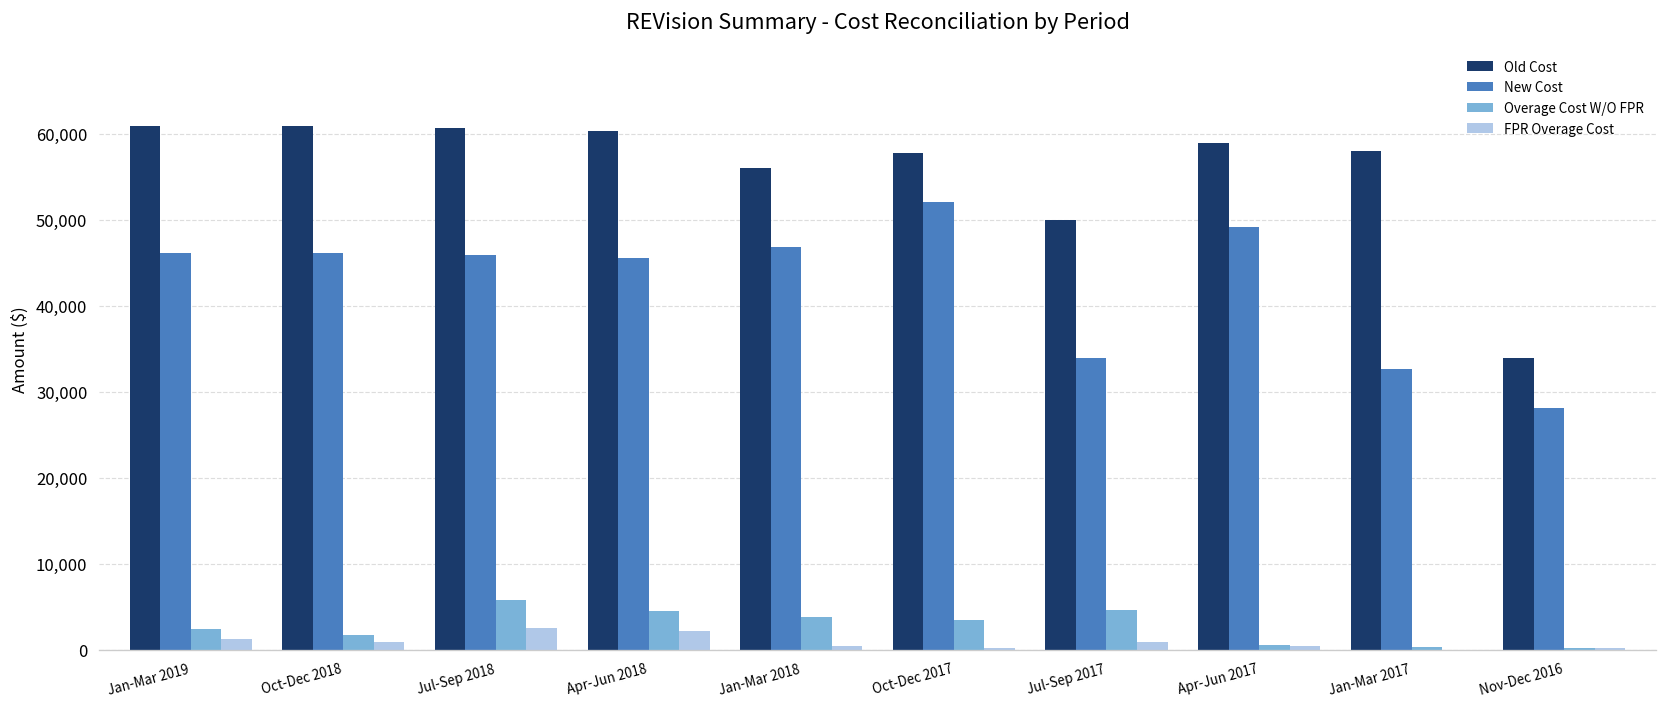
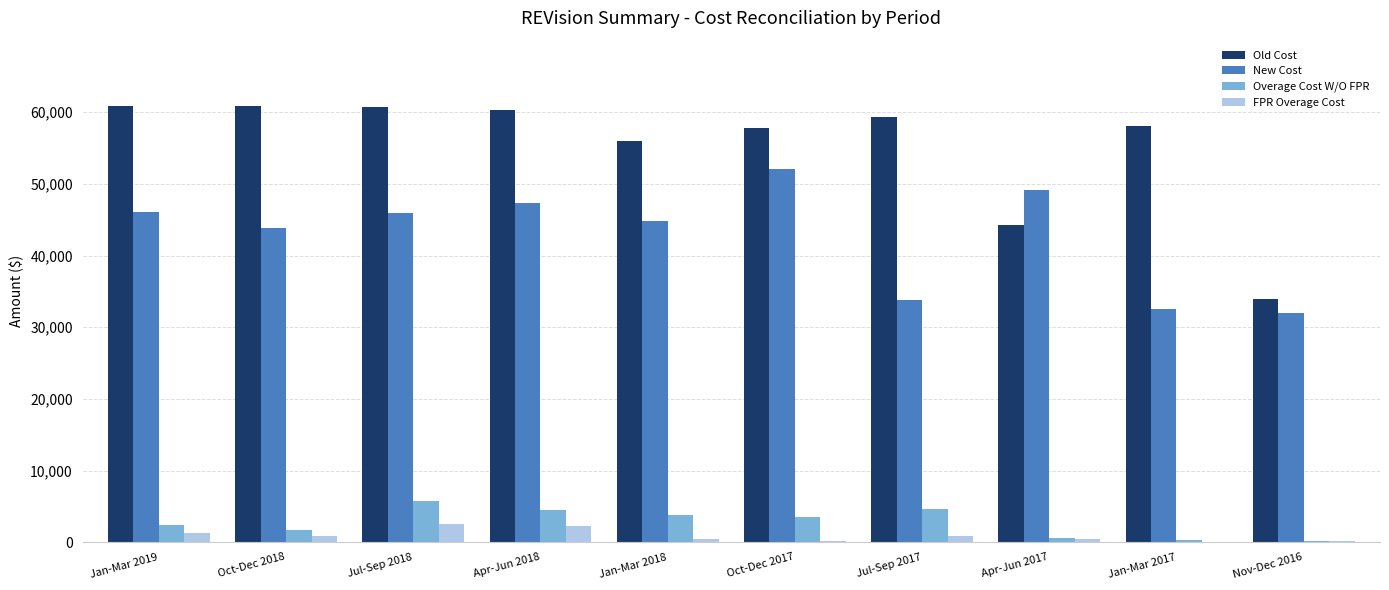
New Cost, Oct-Dec 2018: 46,000 -> 44,000
New Cost, Apr-Jun 2018: 46,000 -> 47,000
New Cost, Jan-Mar 2018: 47,000 -> 45,000
Old Cost, Jul-Sep 2017: 50,000 -> 59,000
Old Cost, Apr-Jun 2017: 59,000 -> 44,000
New Cost, Nov-Dec 2016: 28,000 -> 32,000
